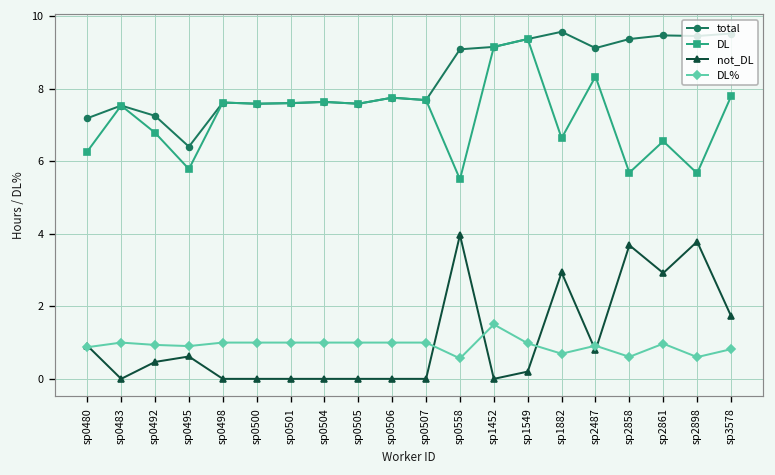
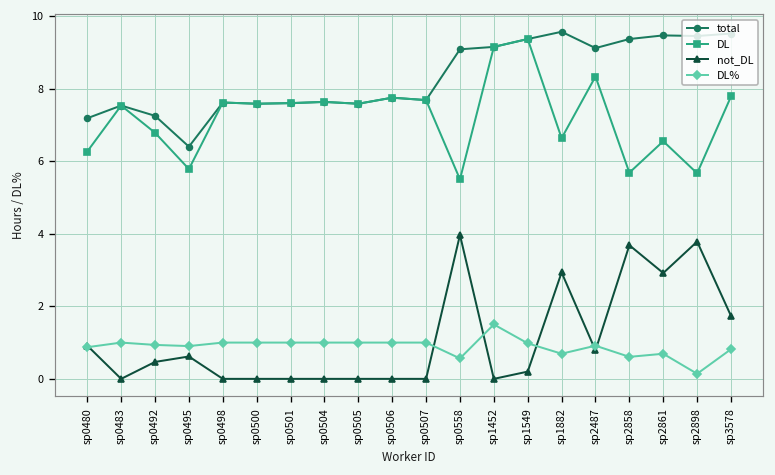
DL%, sp2861: 1.0 -> 0.7
DL%, sp2898: 0.6 -> 0.1
